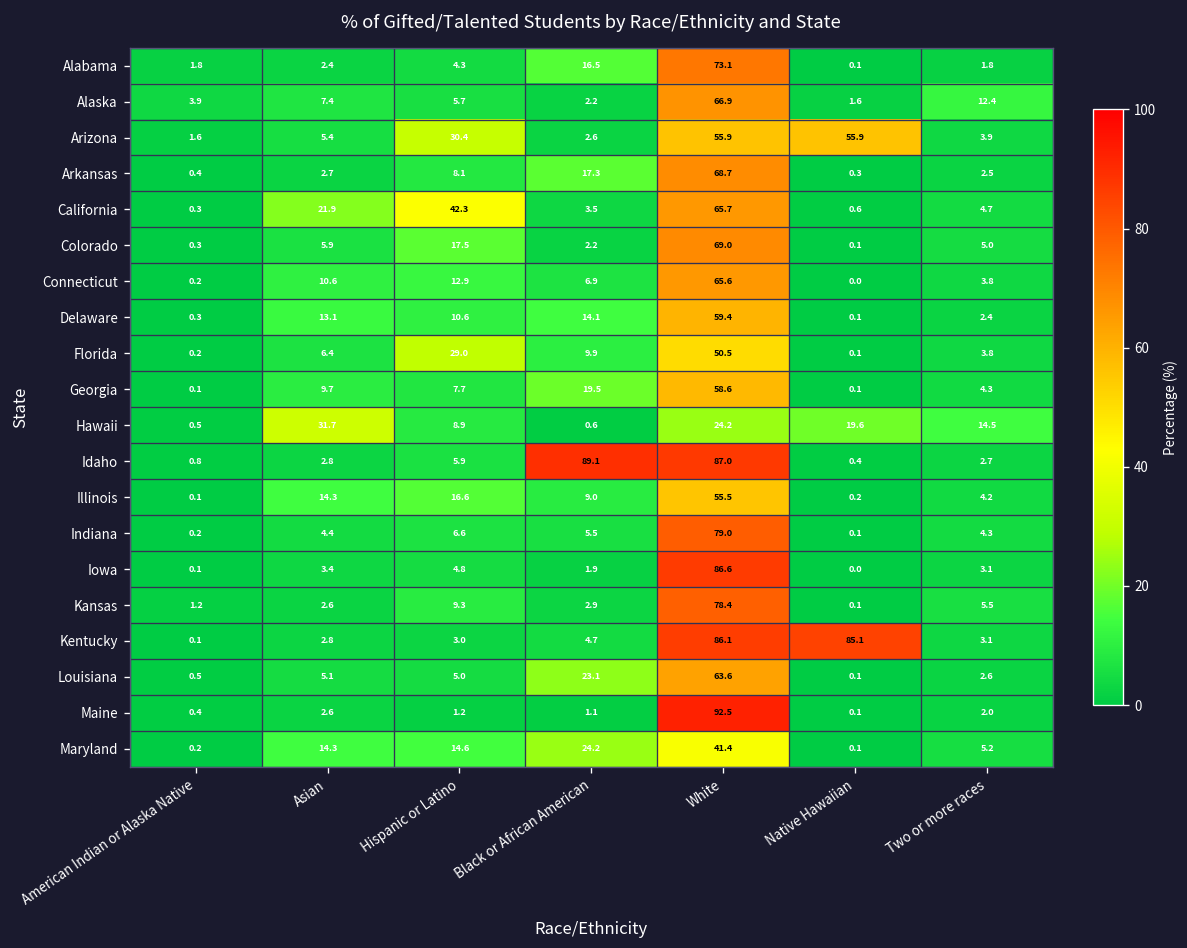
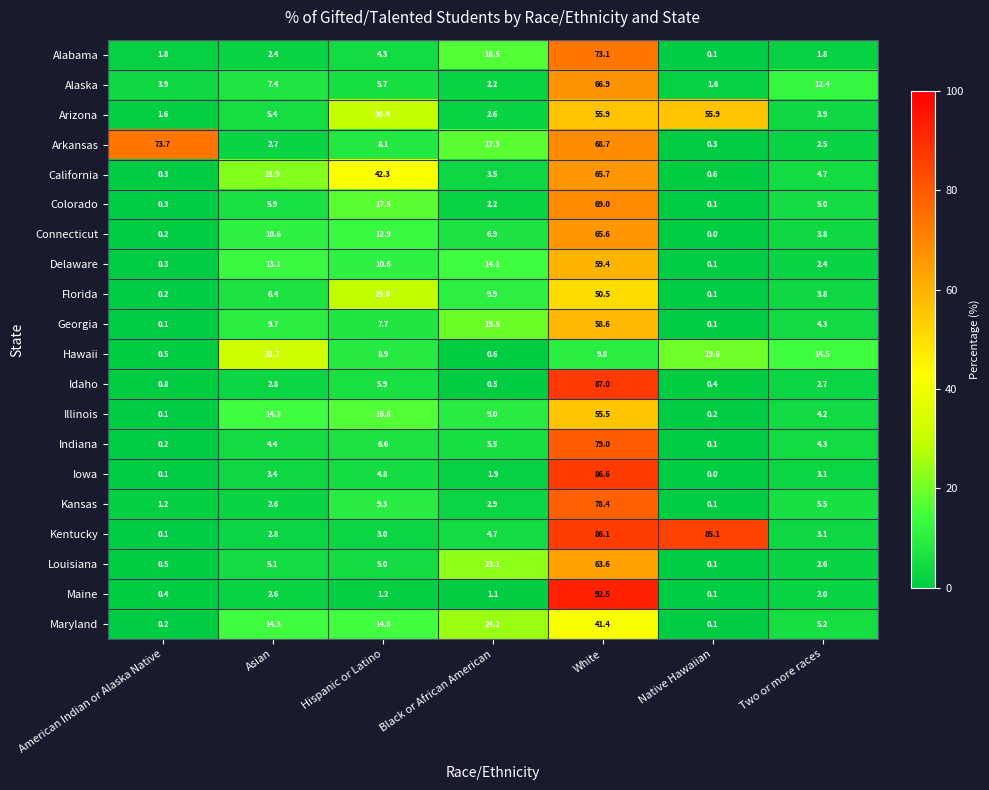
Arkansas, American Indian or Alaska Native: 0.4 -> 73.7
Hawaii, White: 24.2 -> 9.8
Idaho, Black or African American: 89.1 -> 0.5
